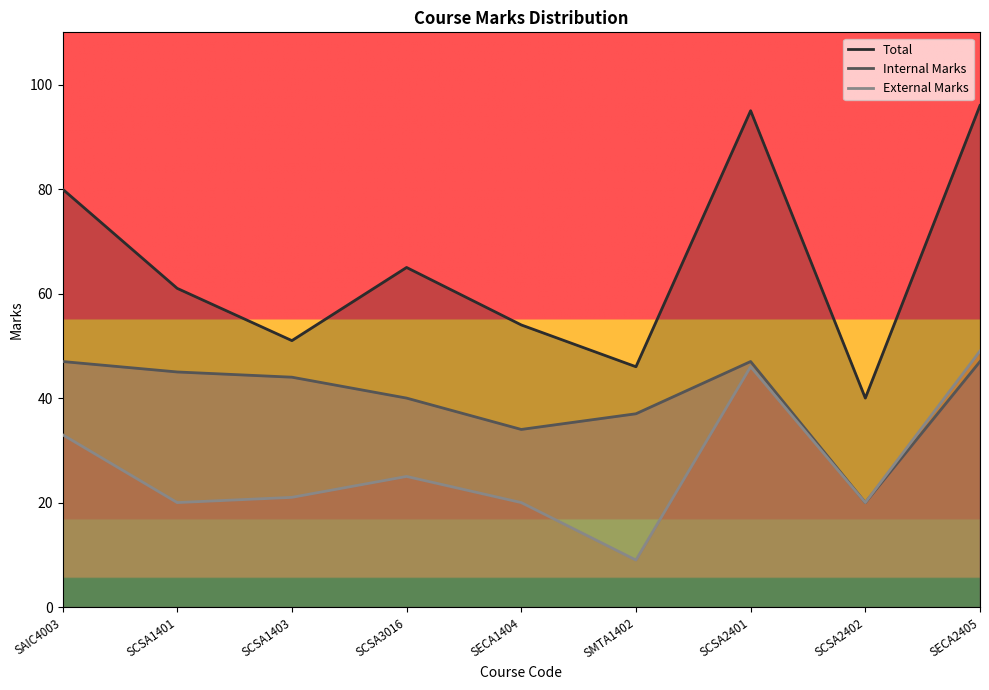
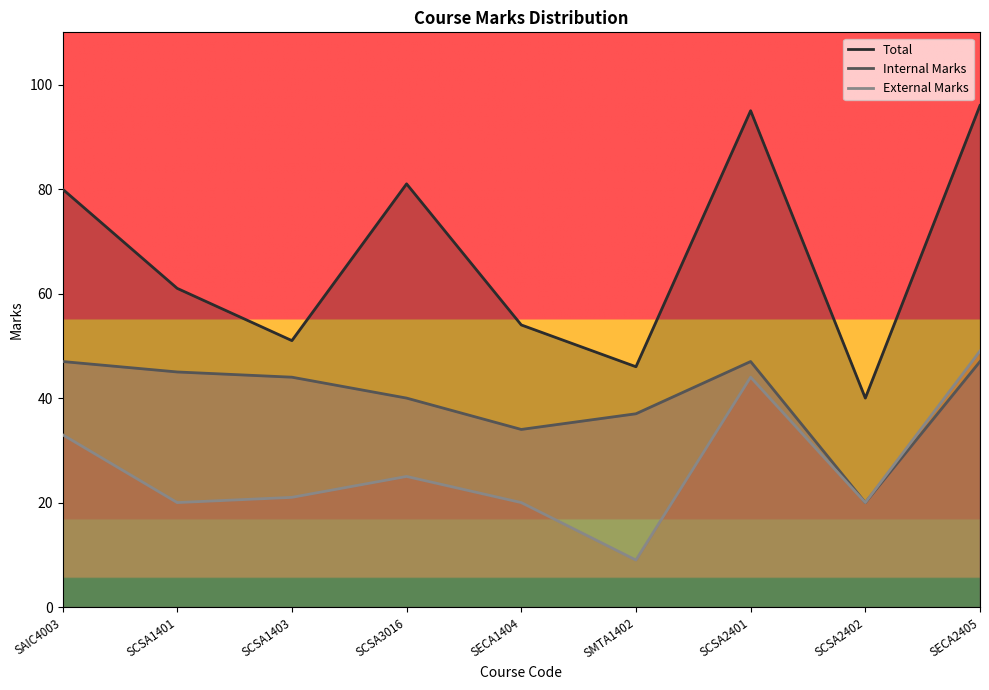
Total, SCSA3016: 65 -> 81
External Marks, SCSA2401: 46 -> 44
